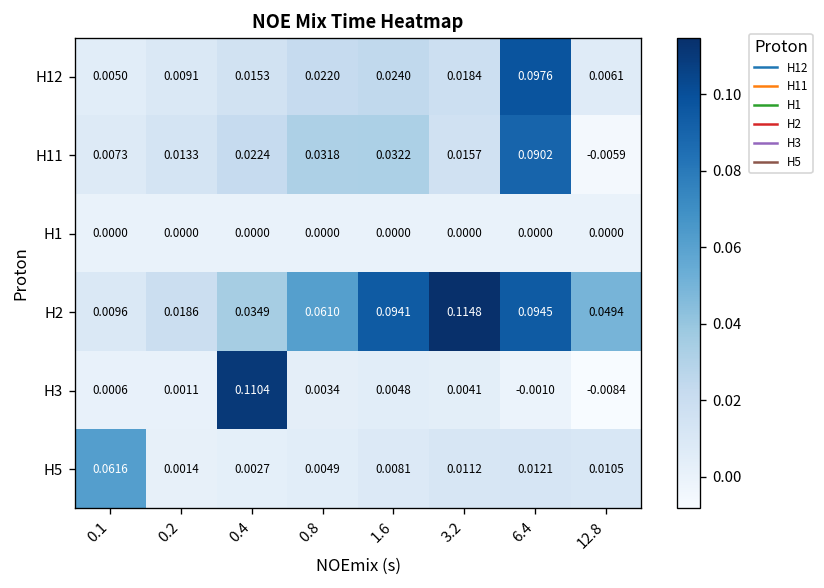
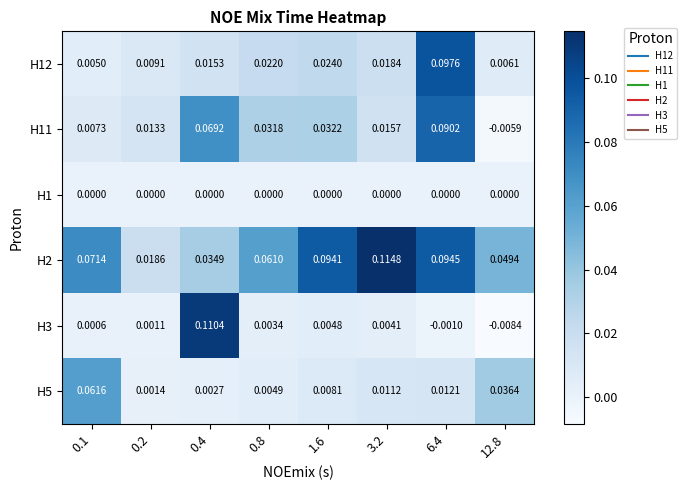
H11, 0.4: 0.0224 -> 0.0692
H2, 0.1: 0.0096 -> 0.0714
H5, 12.8: 0.0105 -> 0.0364
